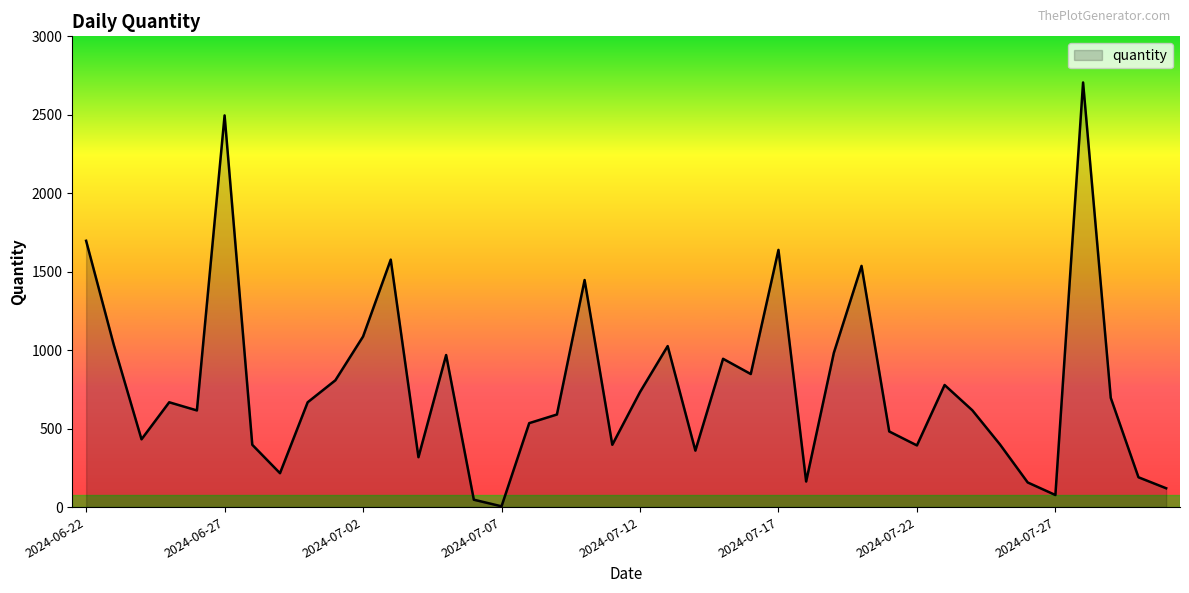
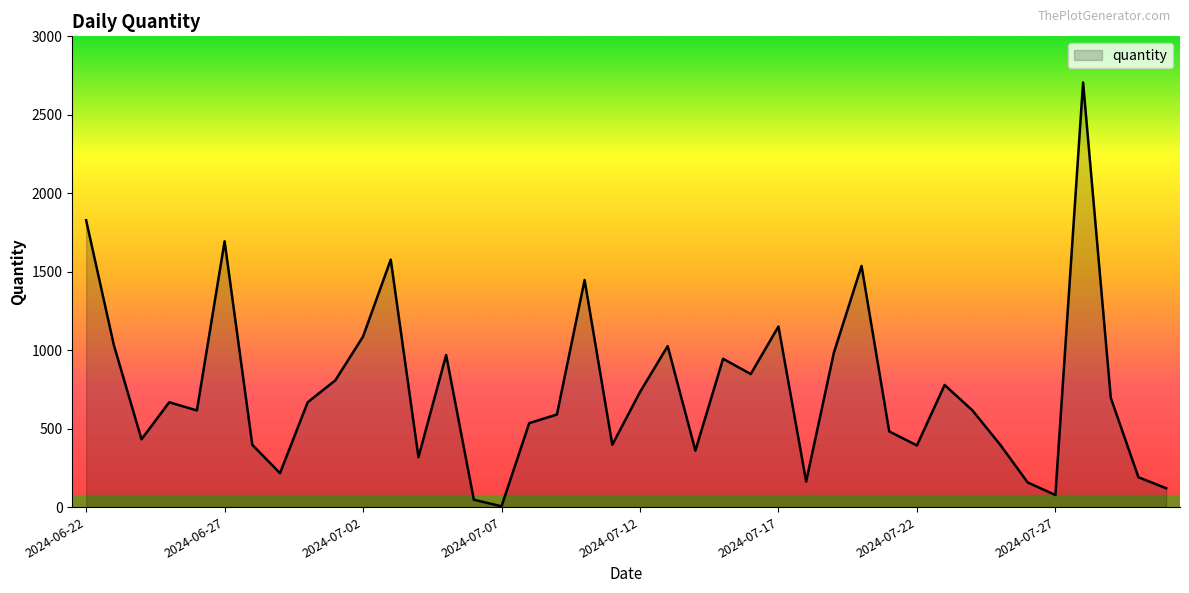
2024-06-22: 1700 -> 1830
2024-06-27: 2500 -> 1690
2024-07-17: 1640 -> 1150
